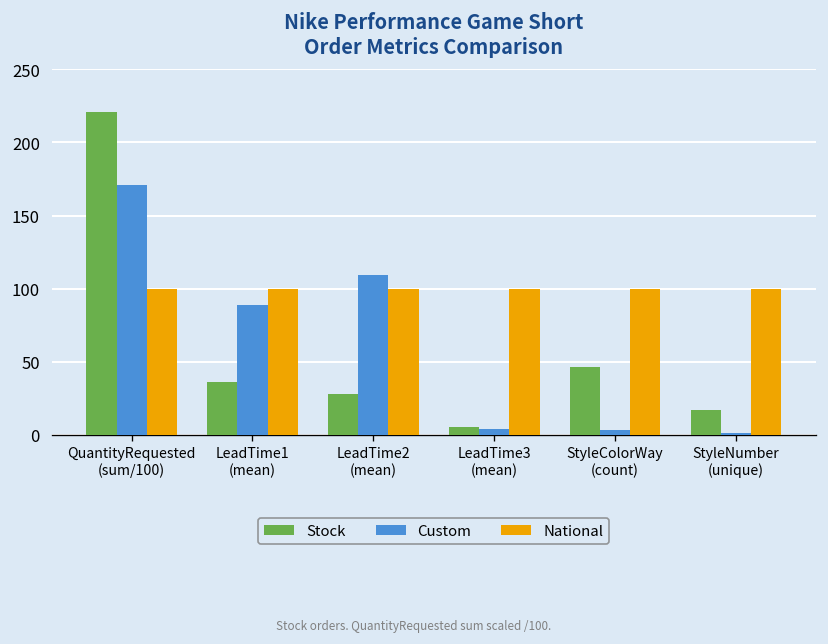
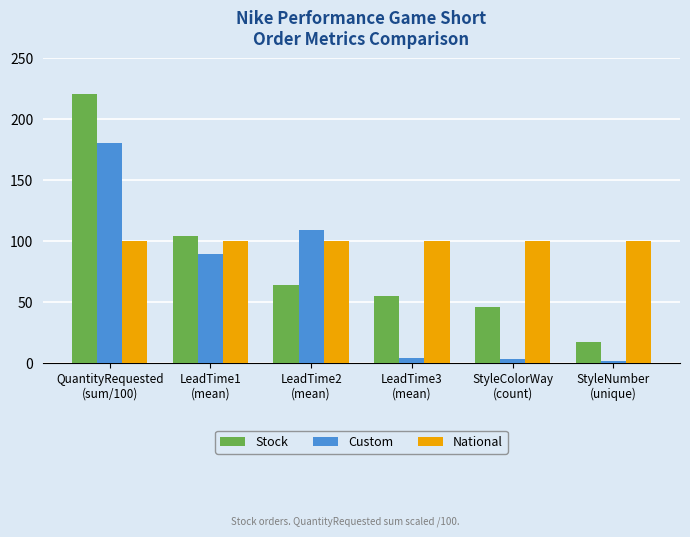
Custom, QuantityRequested (sum/100): 171 -> 180
Stock, LeadTime1 (mean): 36 -> 104
Stock, LeadTime2 (mean): 28 -> 64
Stock, LeadTime3 (mean): 5 -> 55
